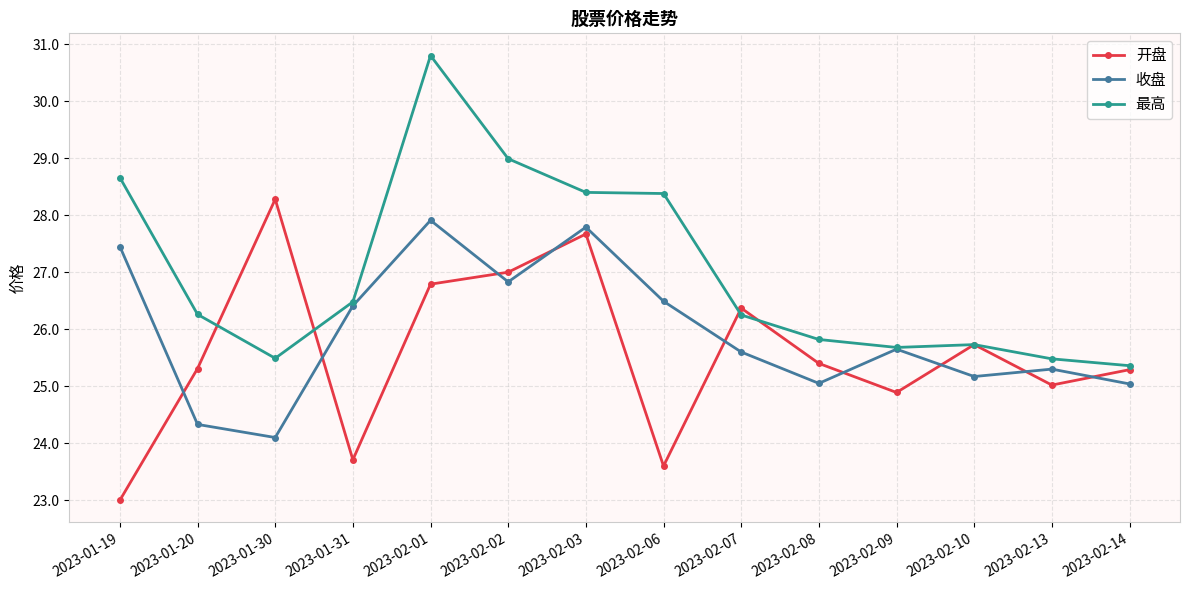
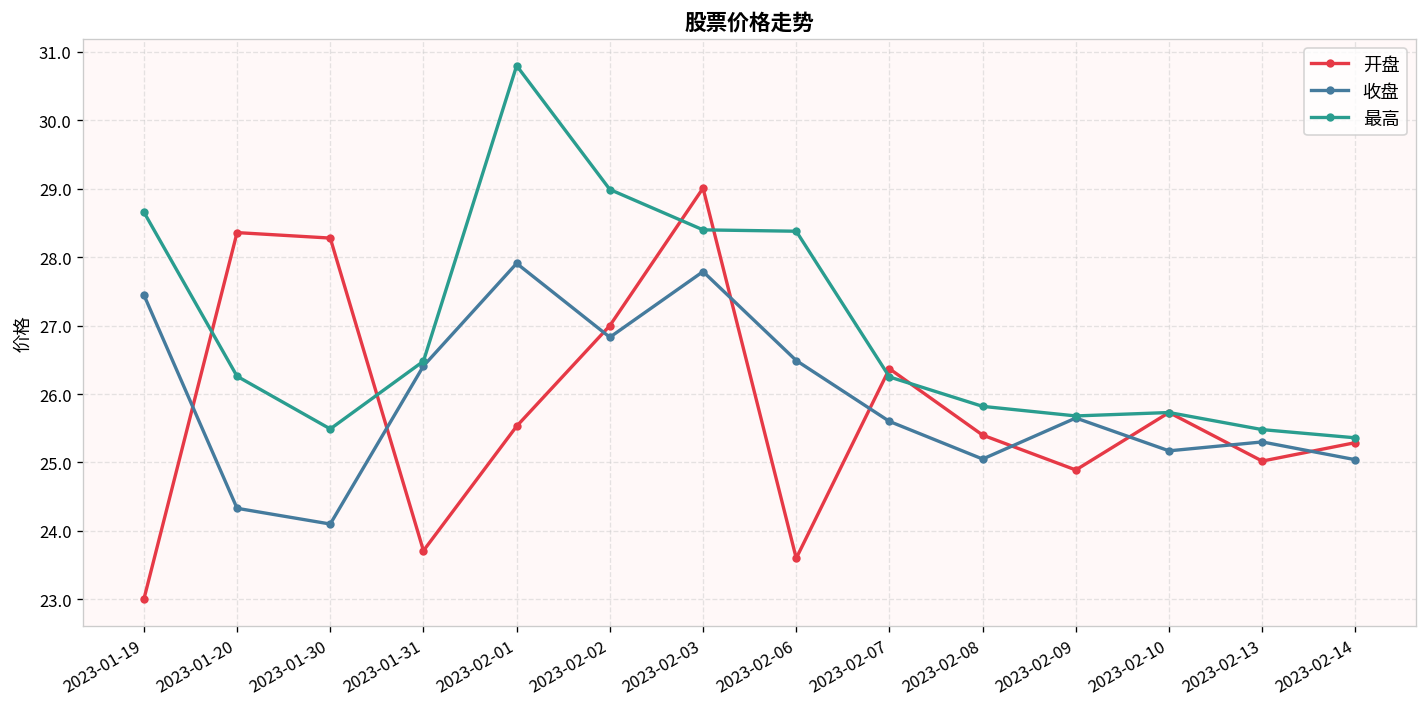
开盘, 2023-01-20: 25.3 -> 28.4
开盘, 2023-02-01: 26.8 -> 25.5
开盘, 2023-02-03: 27.7 -> 29.0
